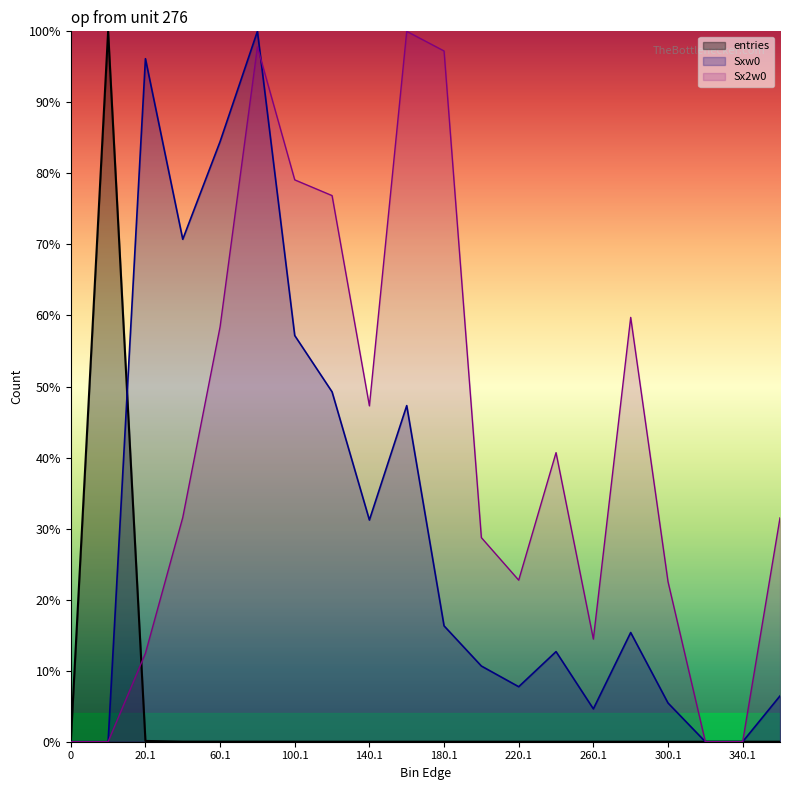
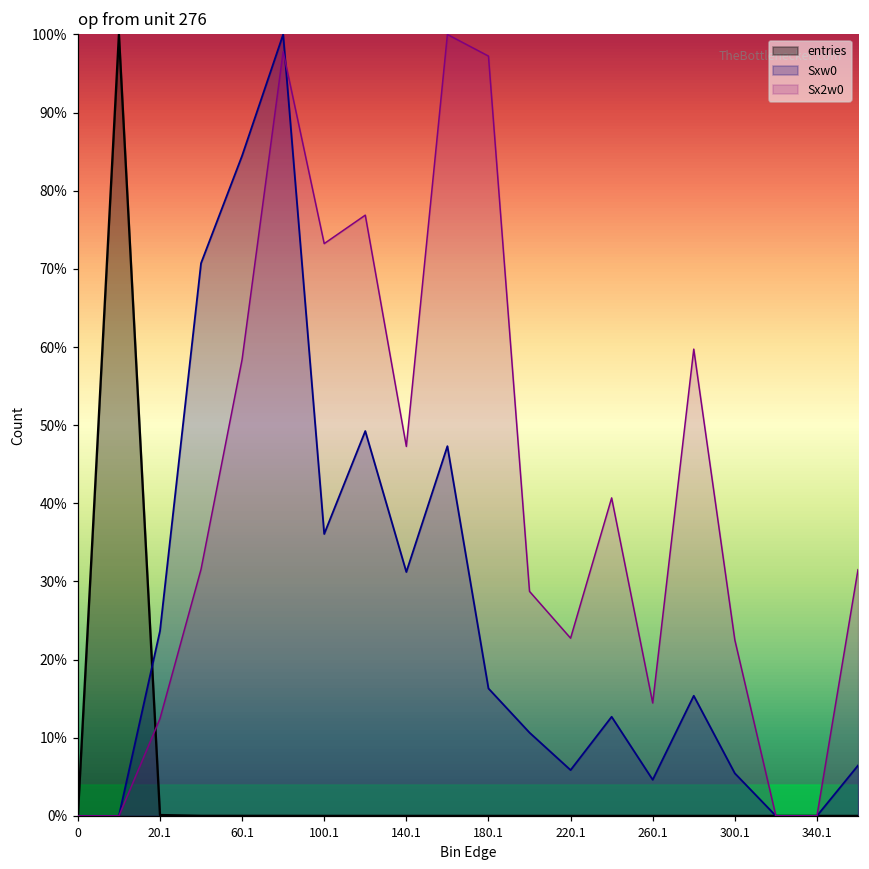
Sxw0, 20.1: 96% -> 24%
Sxw0, 100.1: 57% -> 36%
Sx2w0, 100.1: 79% -> 73%
Sxw0, 220.1: 8% -> 6%
